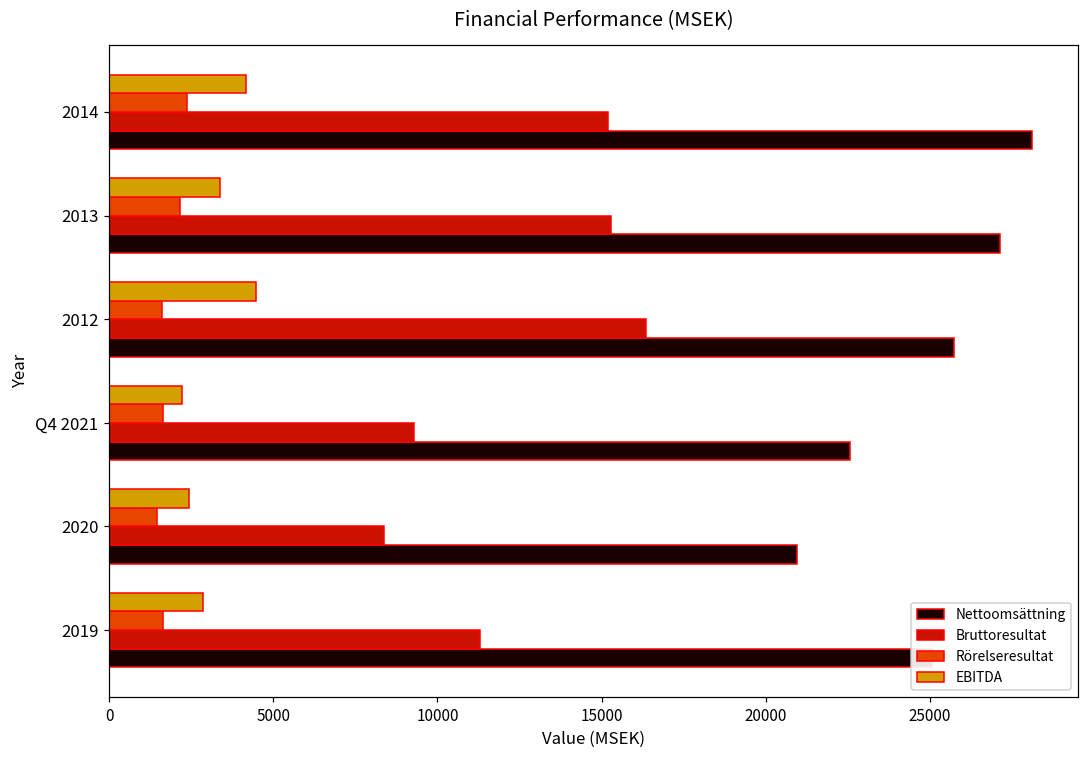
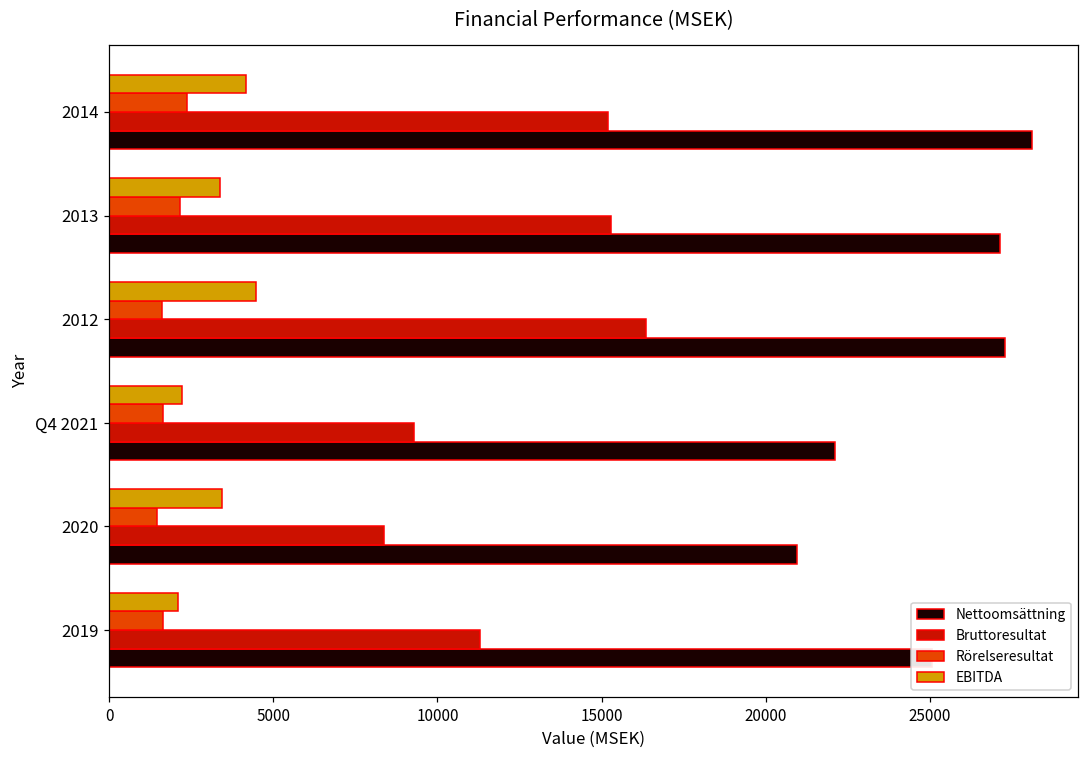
Nettoomsättning, 2012: 25700 -> 27300
Nettoomsättning, Q4 2021: 22600 -> 22100
EBITDA, 2020: 2400 -> 3400
EBITDA, 2019: 2800 -> 2100
